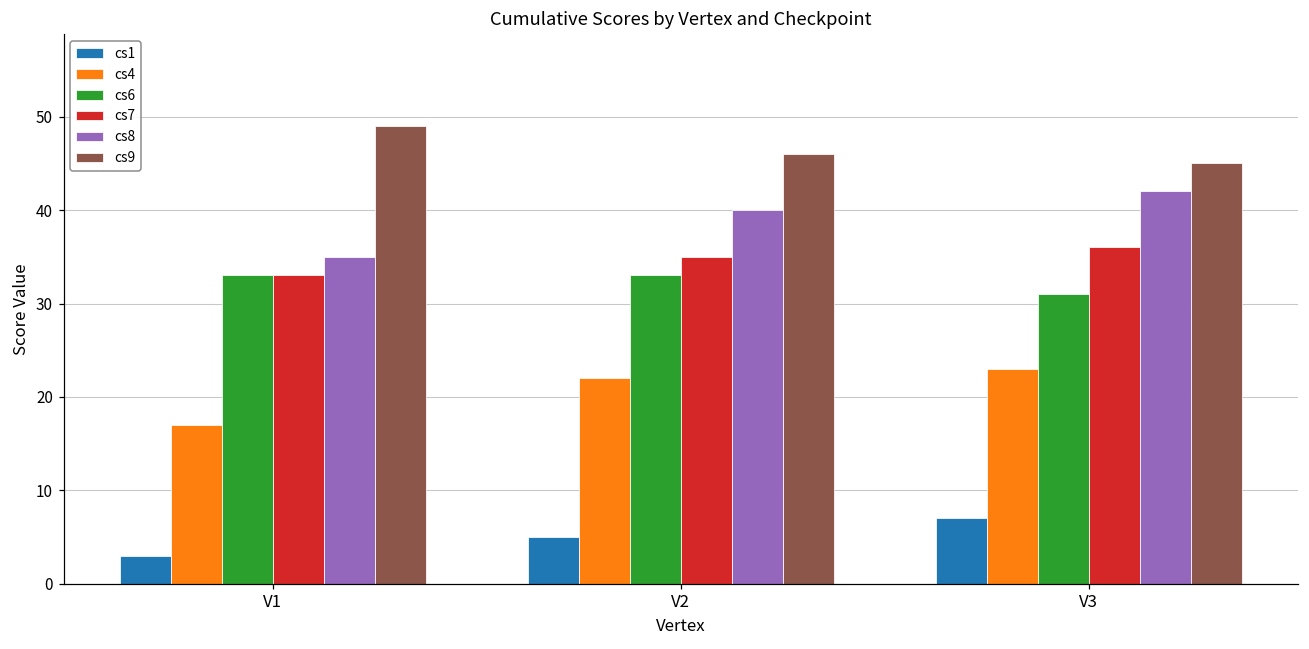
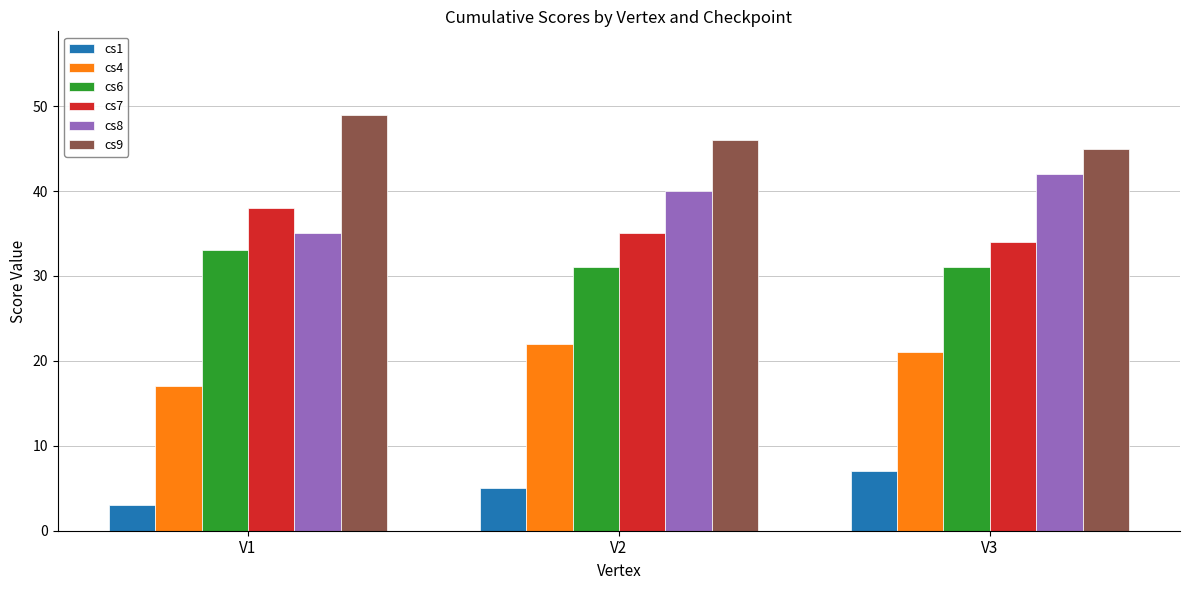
cs7, V1: 33 -> 38
cs6, V2: 33 -> 31
cs4, V3: 23 -> 21
cs7, V3: 36 -> 34
